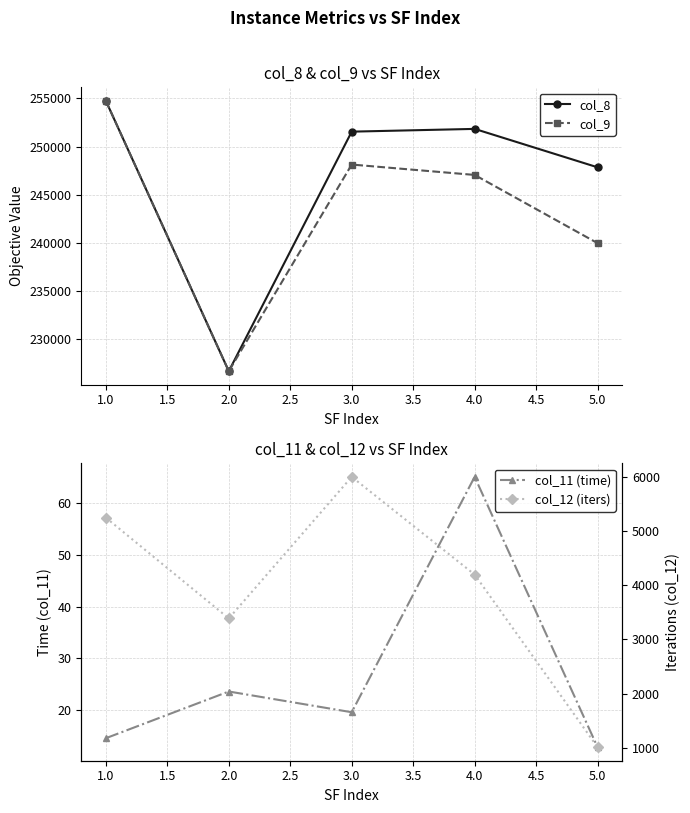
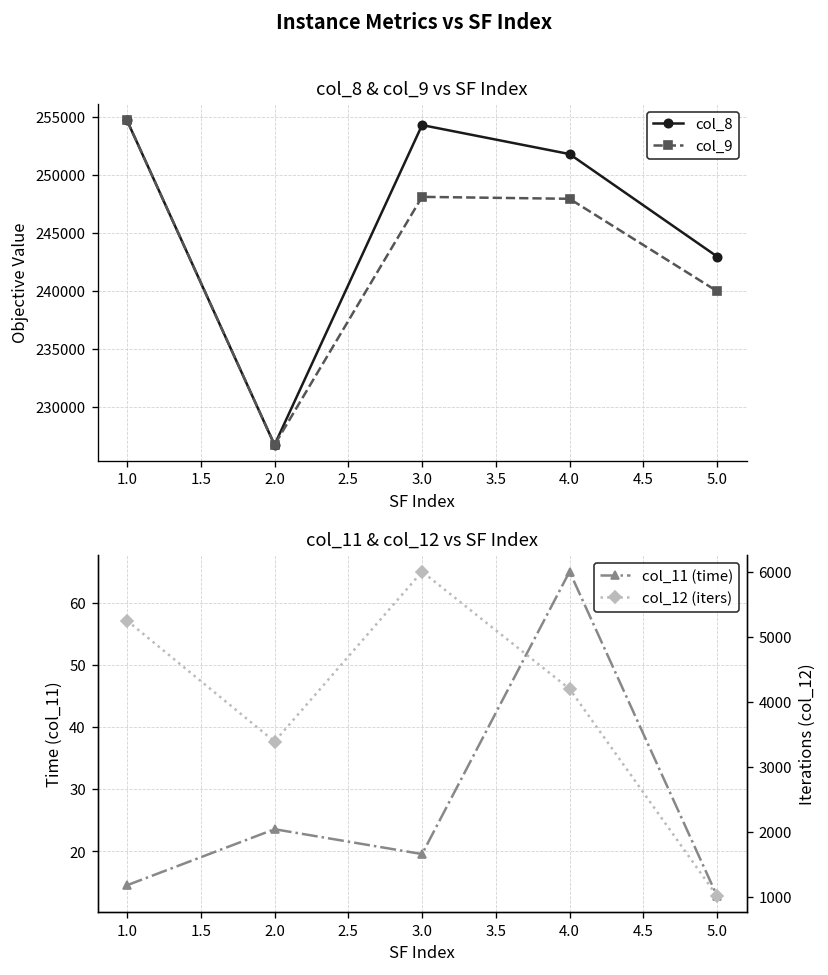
col_8 & col_9 vs SF Index, col_8, 3.0: 252000 -> 254000
col_8 & col_9 vs SF Index, col_9, 4.0: 247000 -> 248000
col_8 & col_9 vs SF Index, col_8, 5.0: 248000 -> 243000
